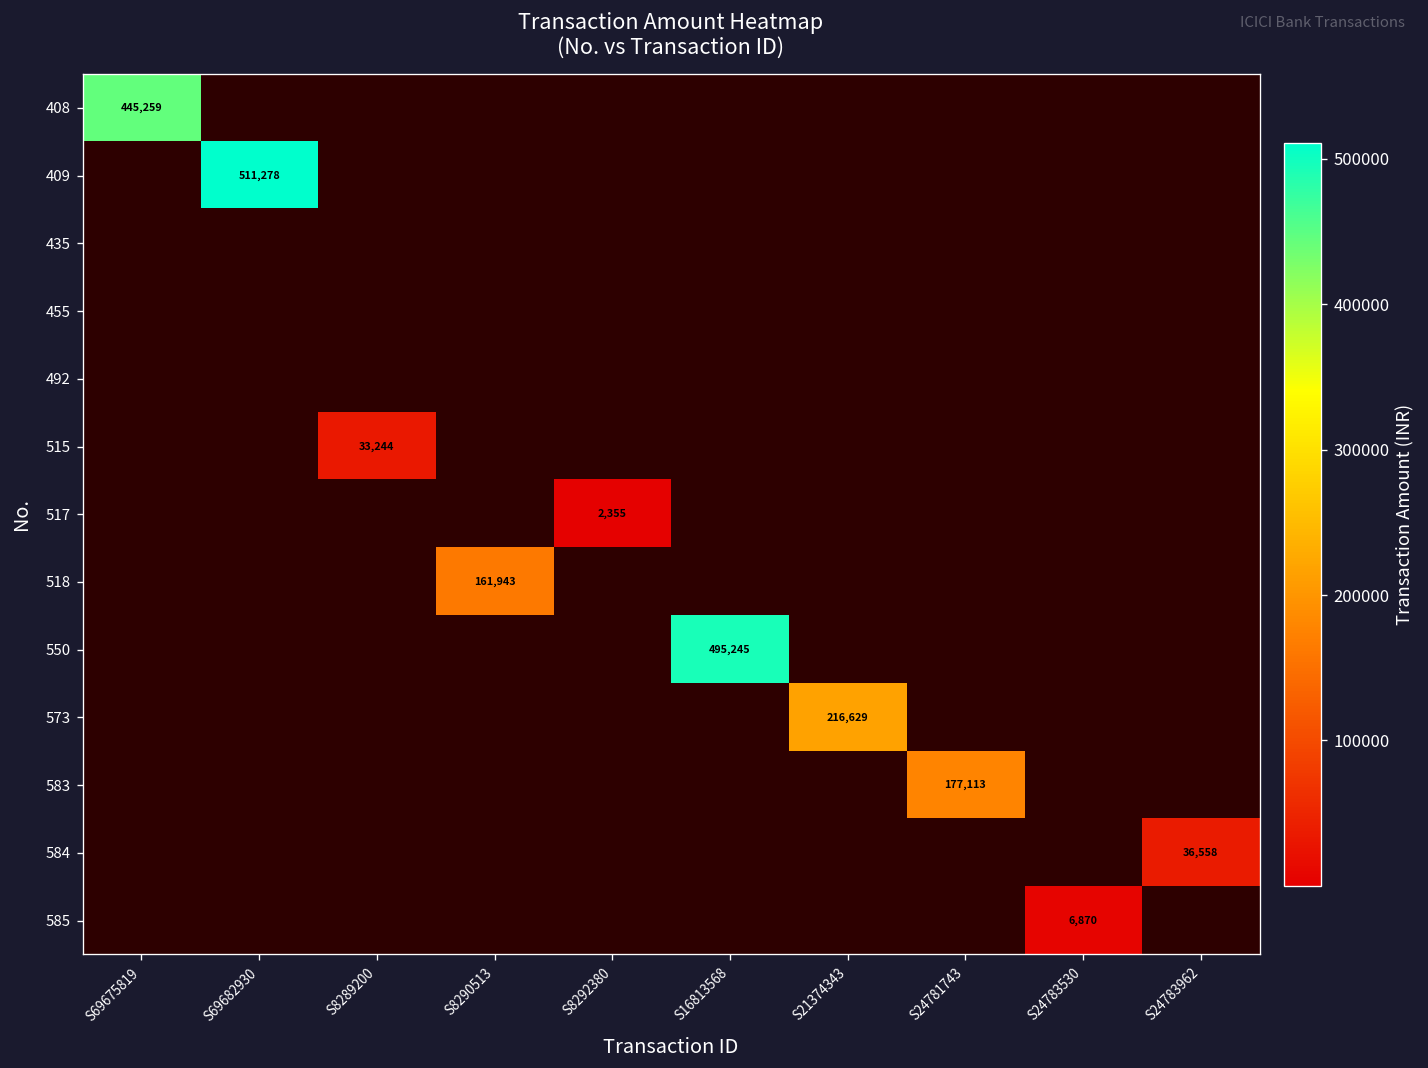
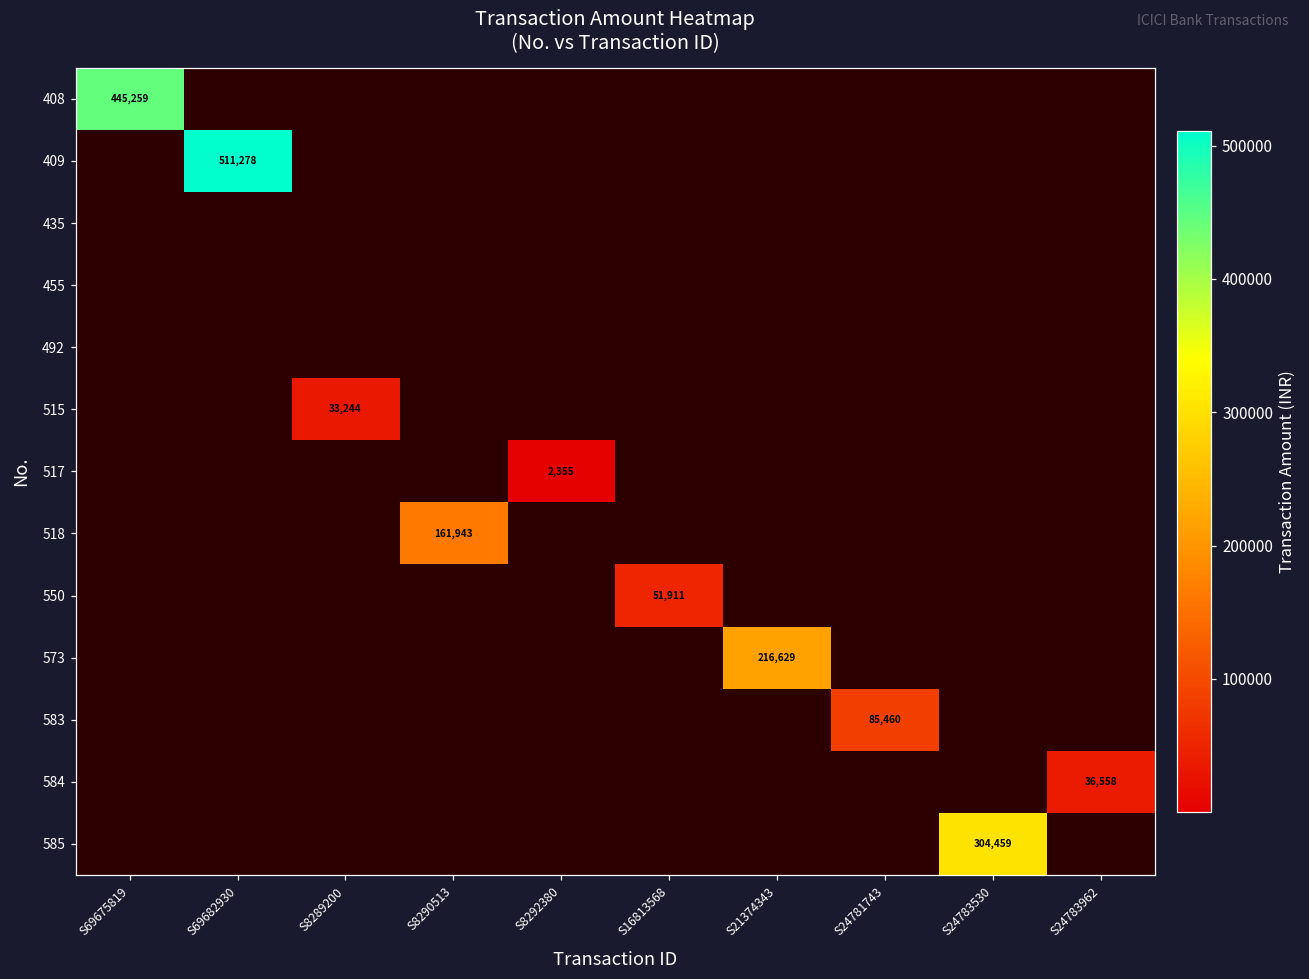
550, S16813568: 495,245 -> 51,911
583, S24781743: 177,113 -> 85,460
585, S24783530: 6,870 -> 304,459
